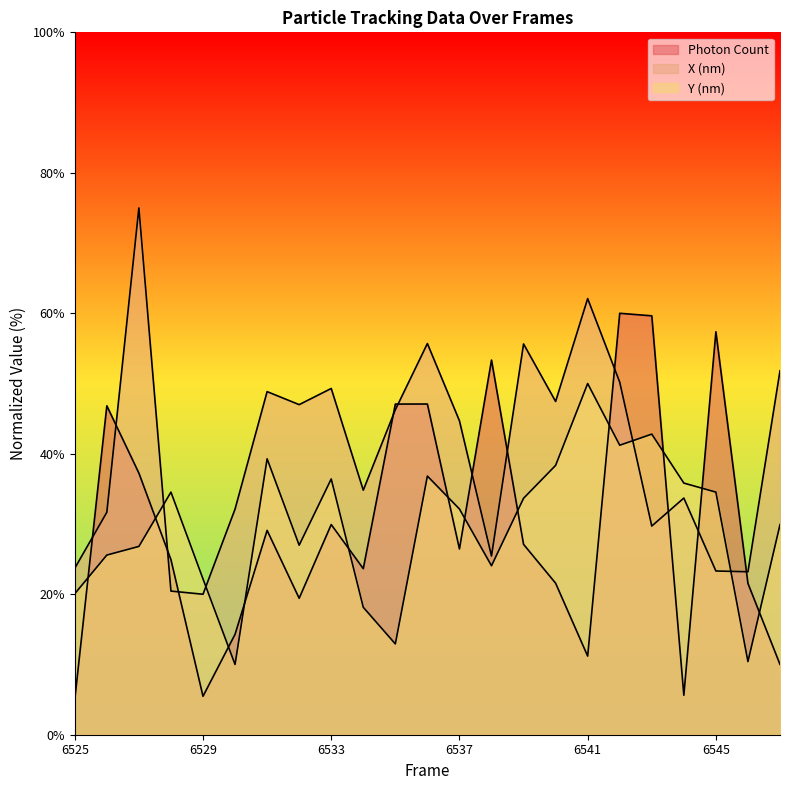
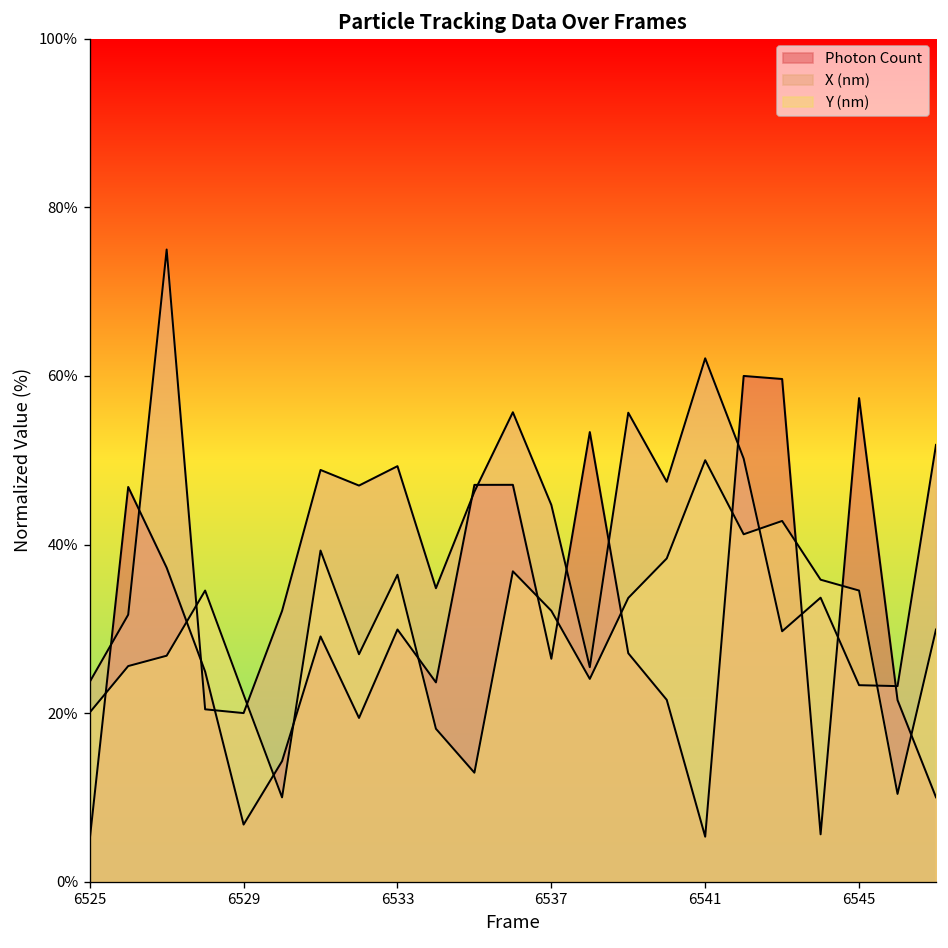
Photon Count, 6529: 5% -> 7%
Photon Count, 6541: 11% -> 5%
